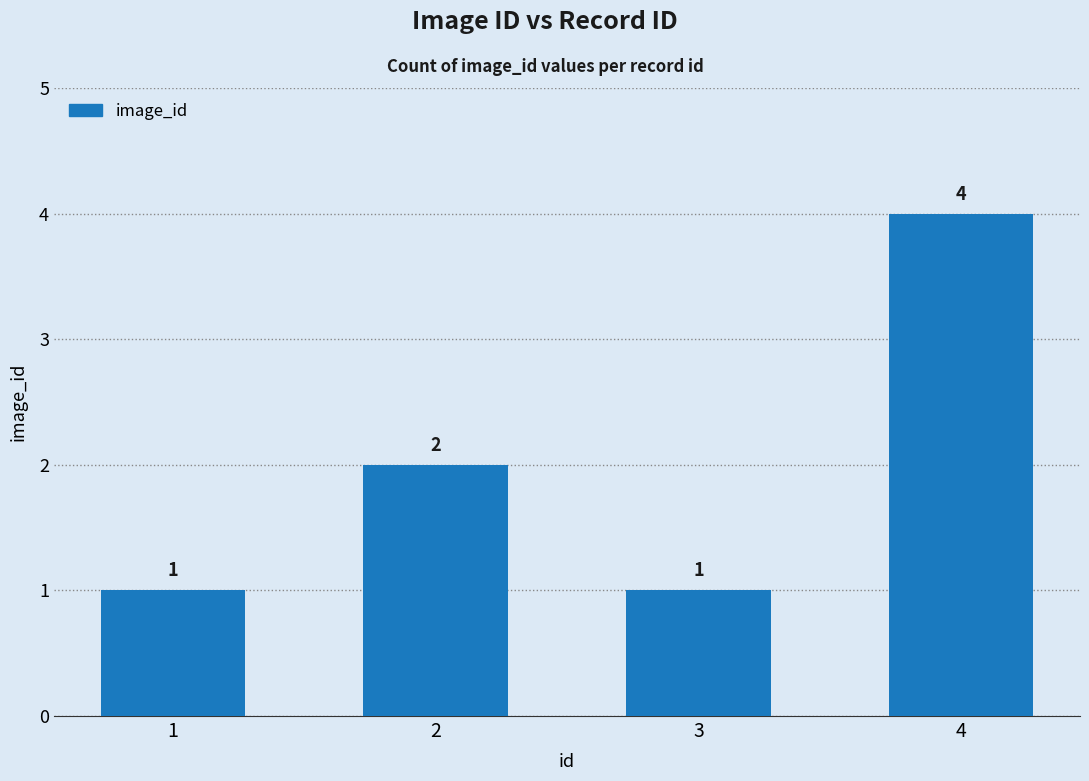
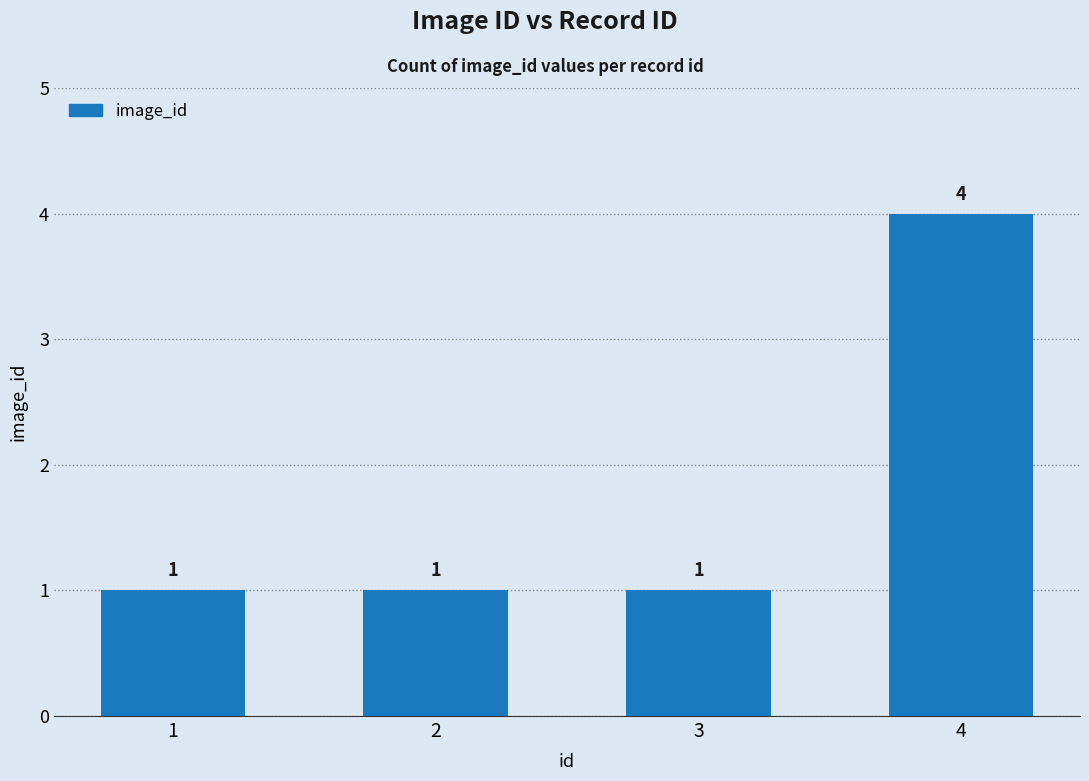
2: 2 -> 1
